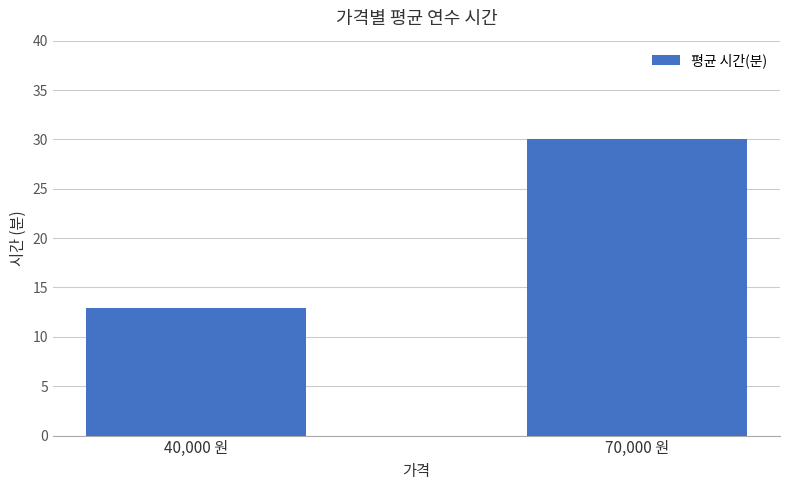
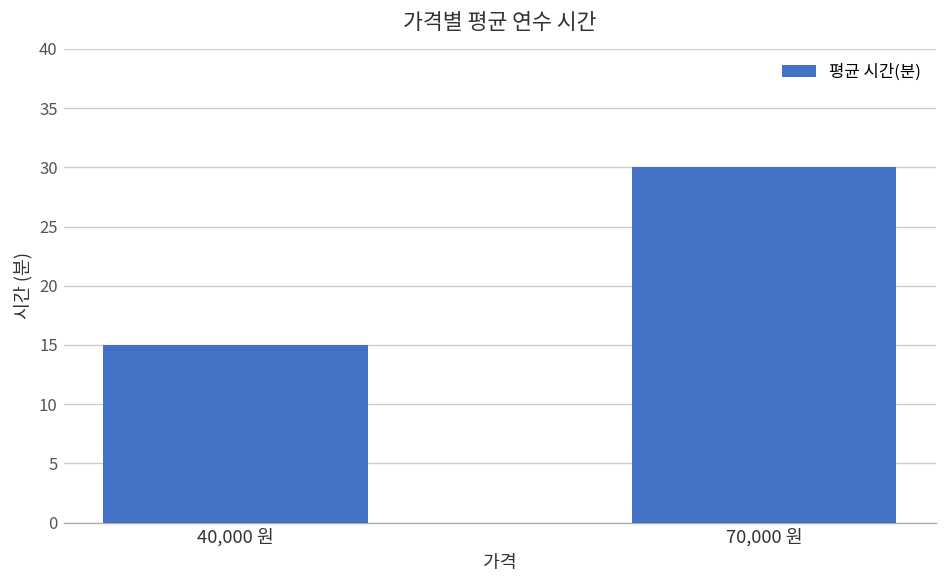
40,000 원: 13 -> 15
